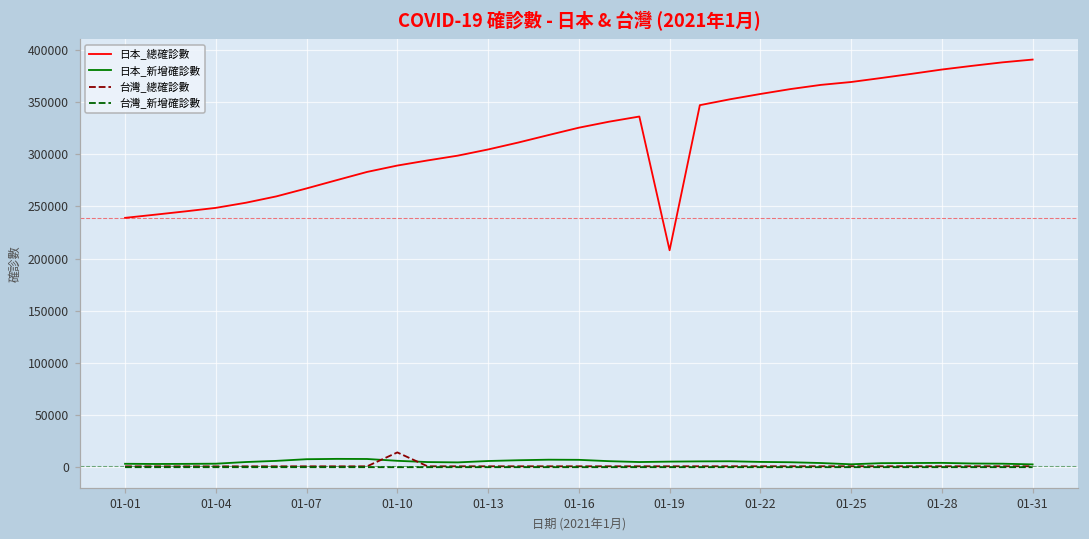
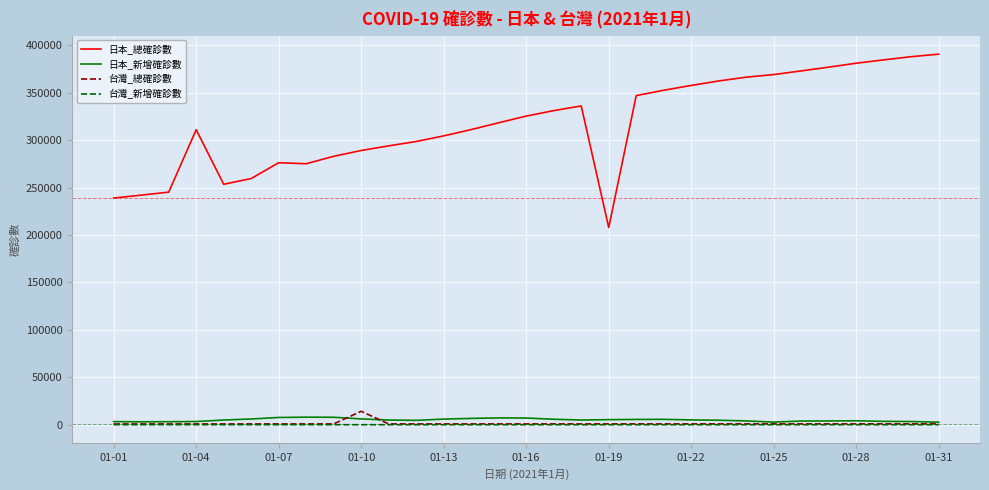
日本_總確診數, 01-04: 250000 -> 310000
日本_總確診數, 01-07: 270000 -> 280000
